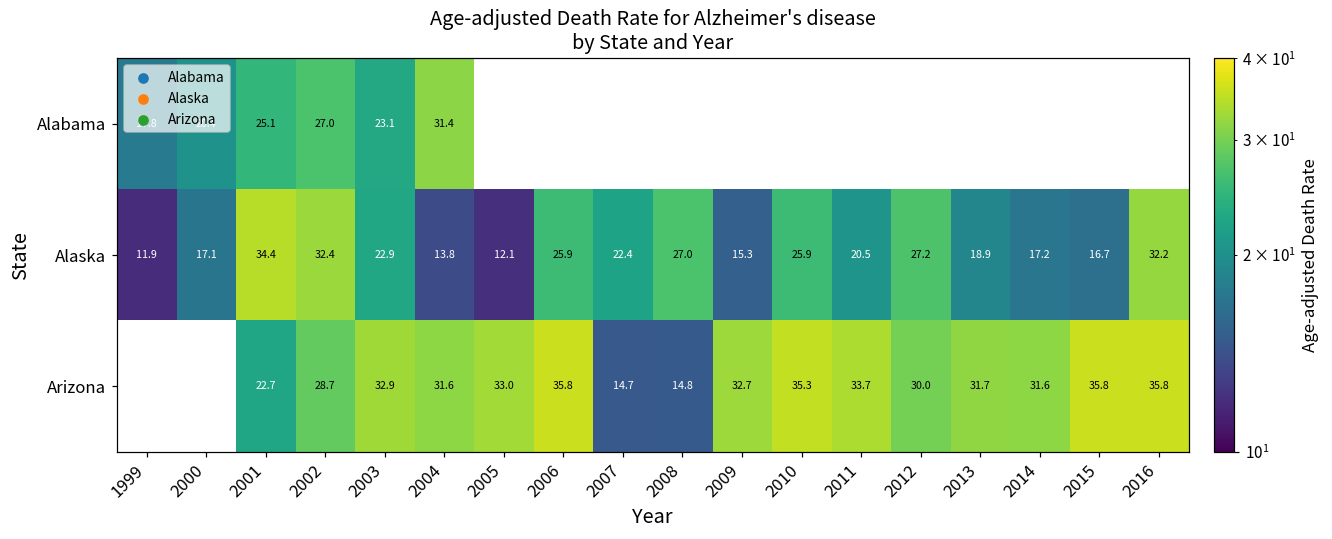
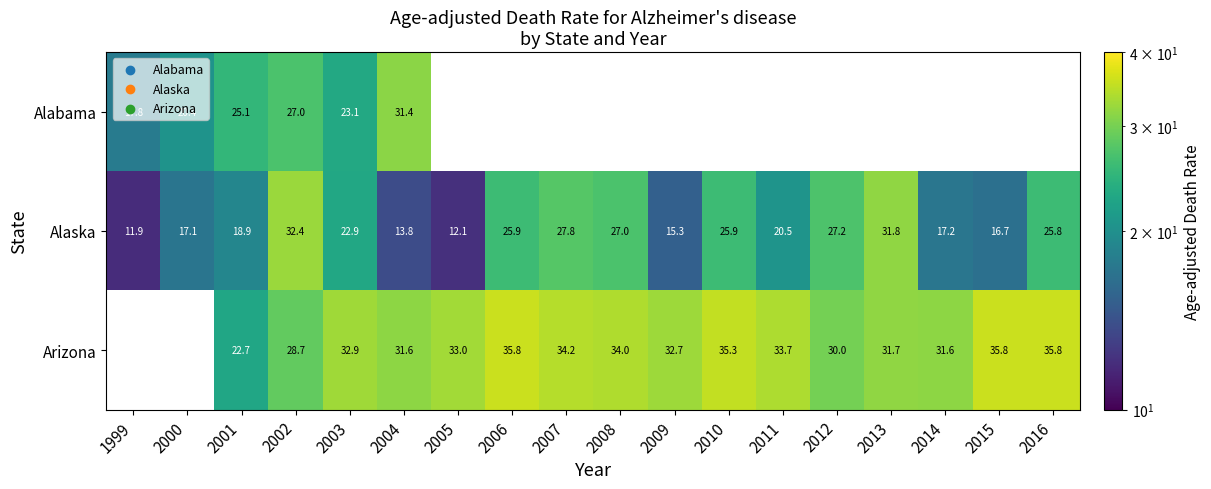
Alaska, 2001: 34.4 -> 18.9
Alaska, 2007: 22.4 -> 27.8
Alaska, 2013: 18.9 -> 31.8
Alaska, 2016: 32.2 -> 25.8
Arizona, 2007: 14.7 -> 34.2
Arizona, 2008: 14.8 -> 34.0
